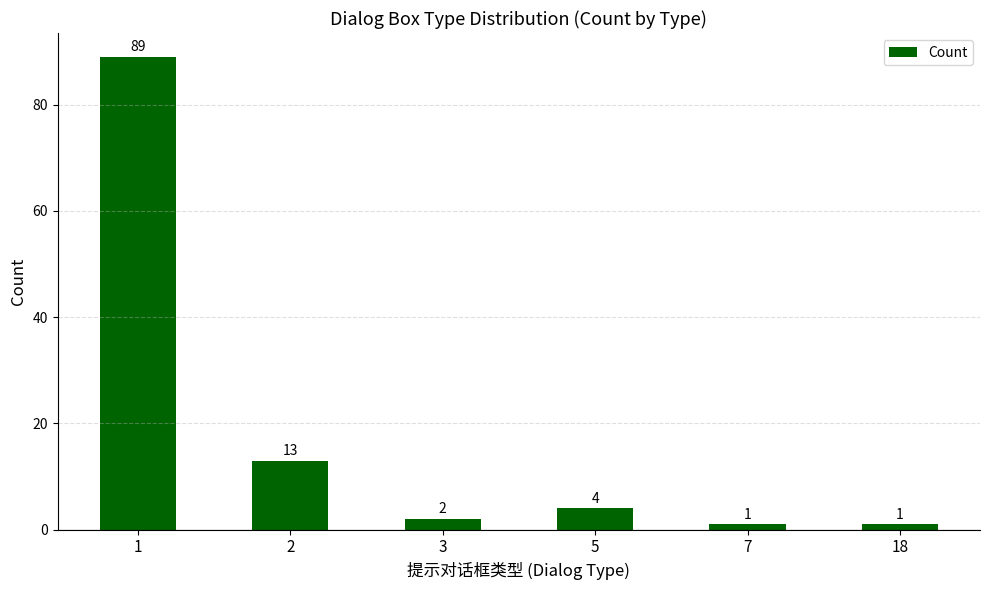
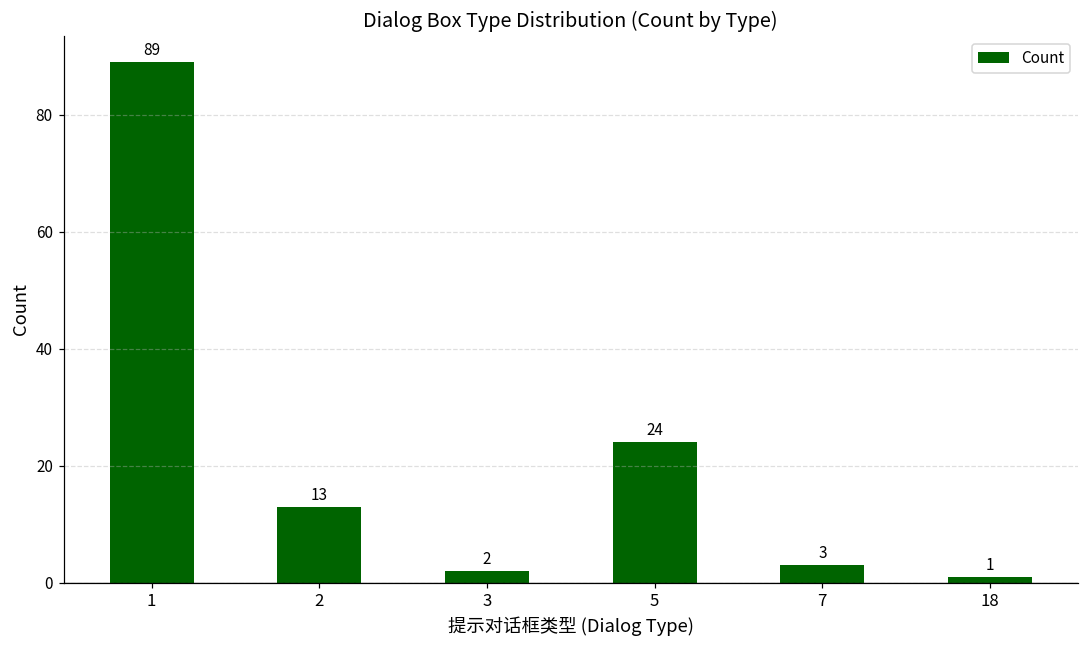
5: 4 -> 24
7: 1 -> 3
